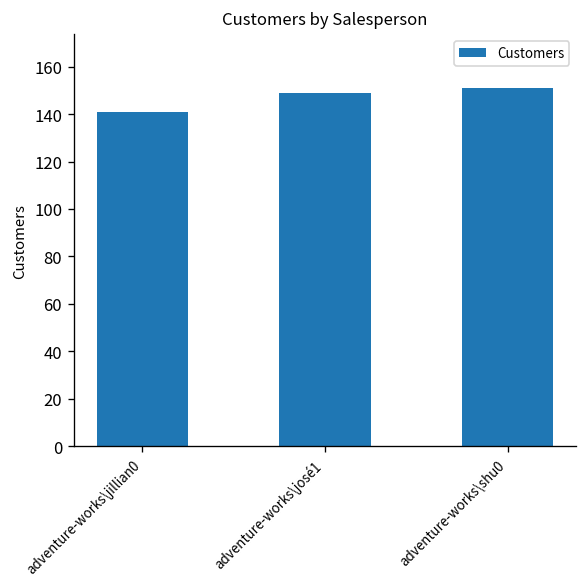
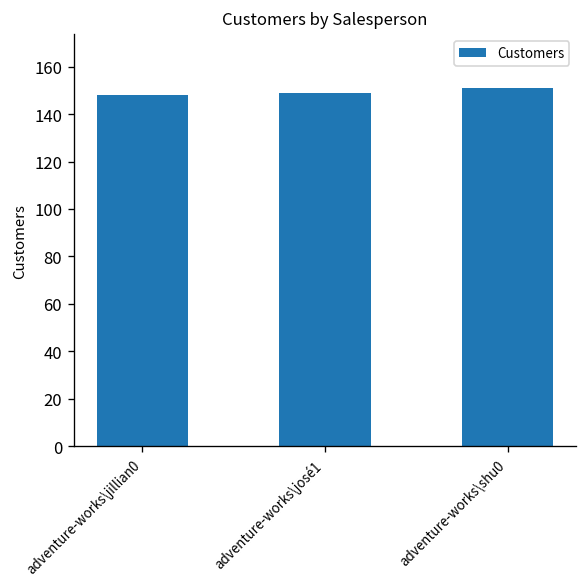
adventure-works\jillian0: 141 -> 148
